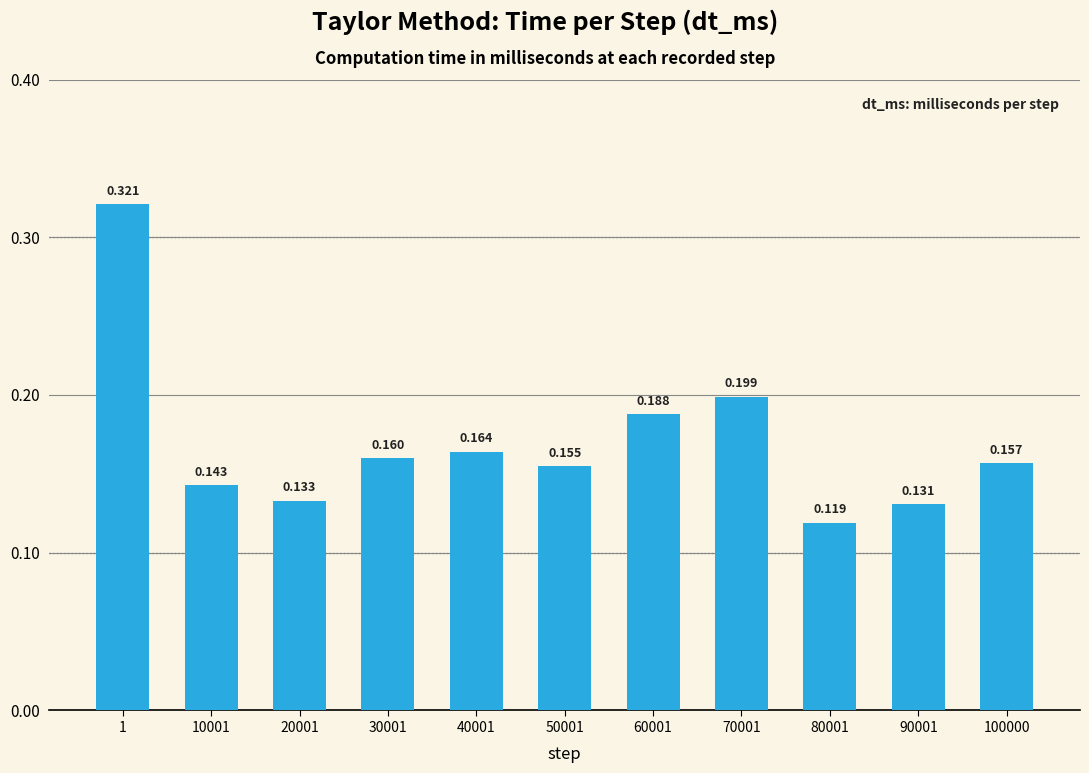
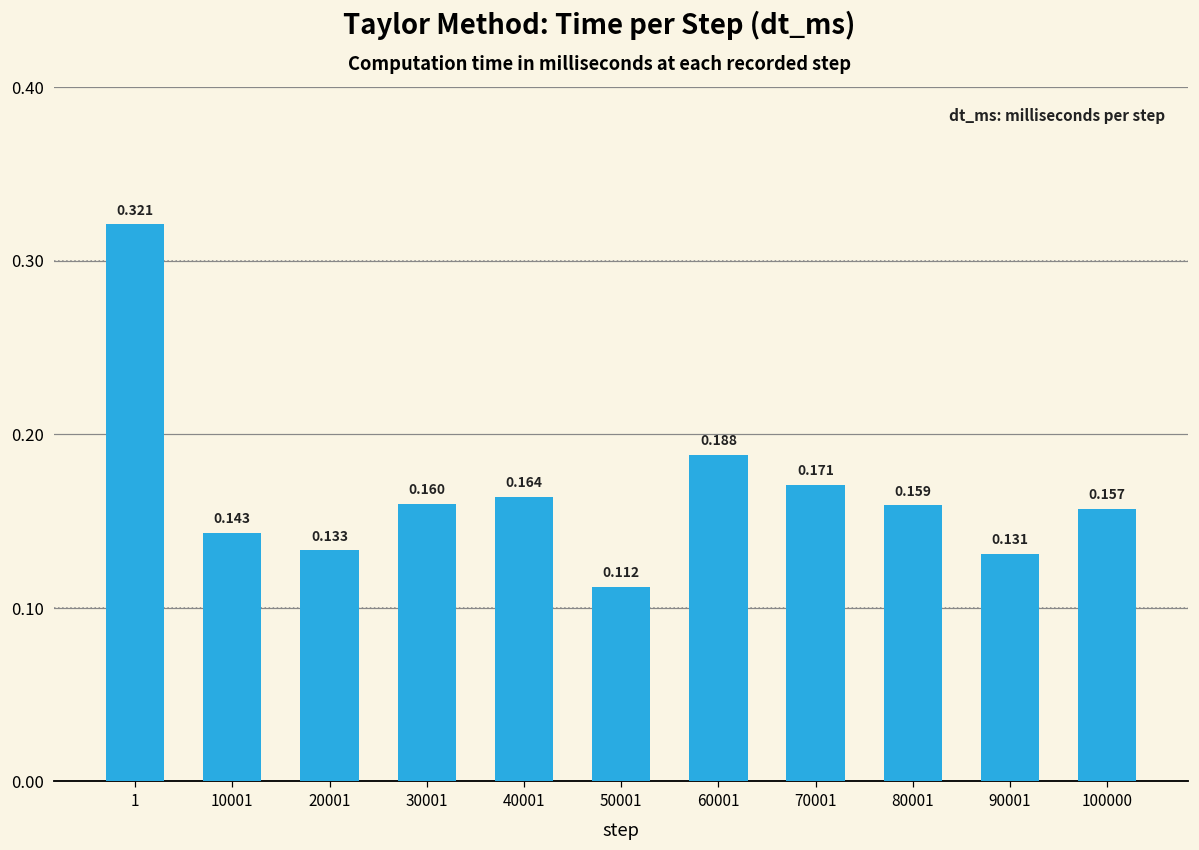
50001: 0.155 -> 0.112
70001: 0.199 -> 0.171
80001: 0.119 -> 0.159
